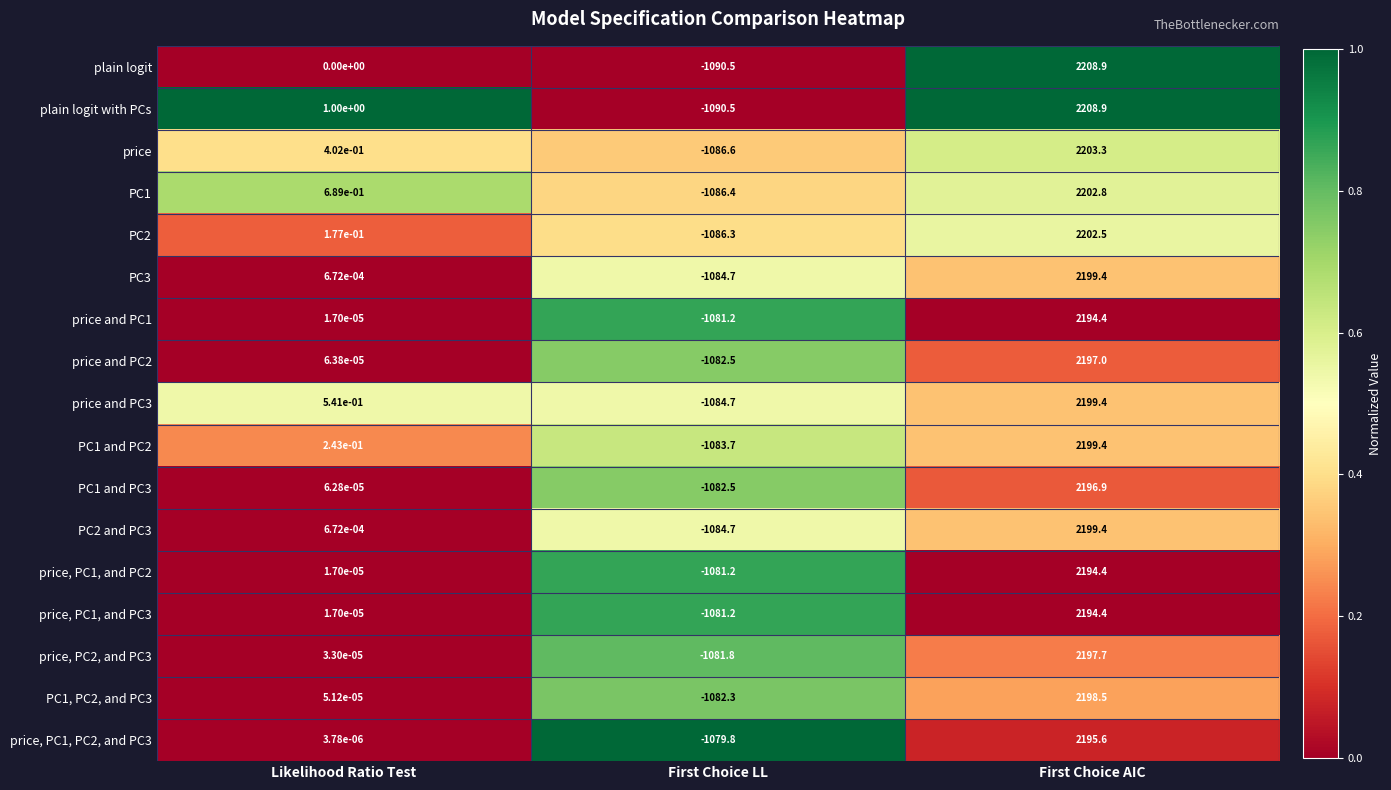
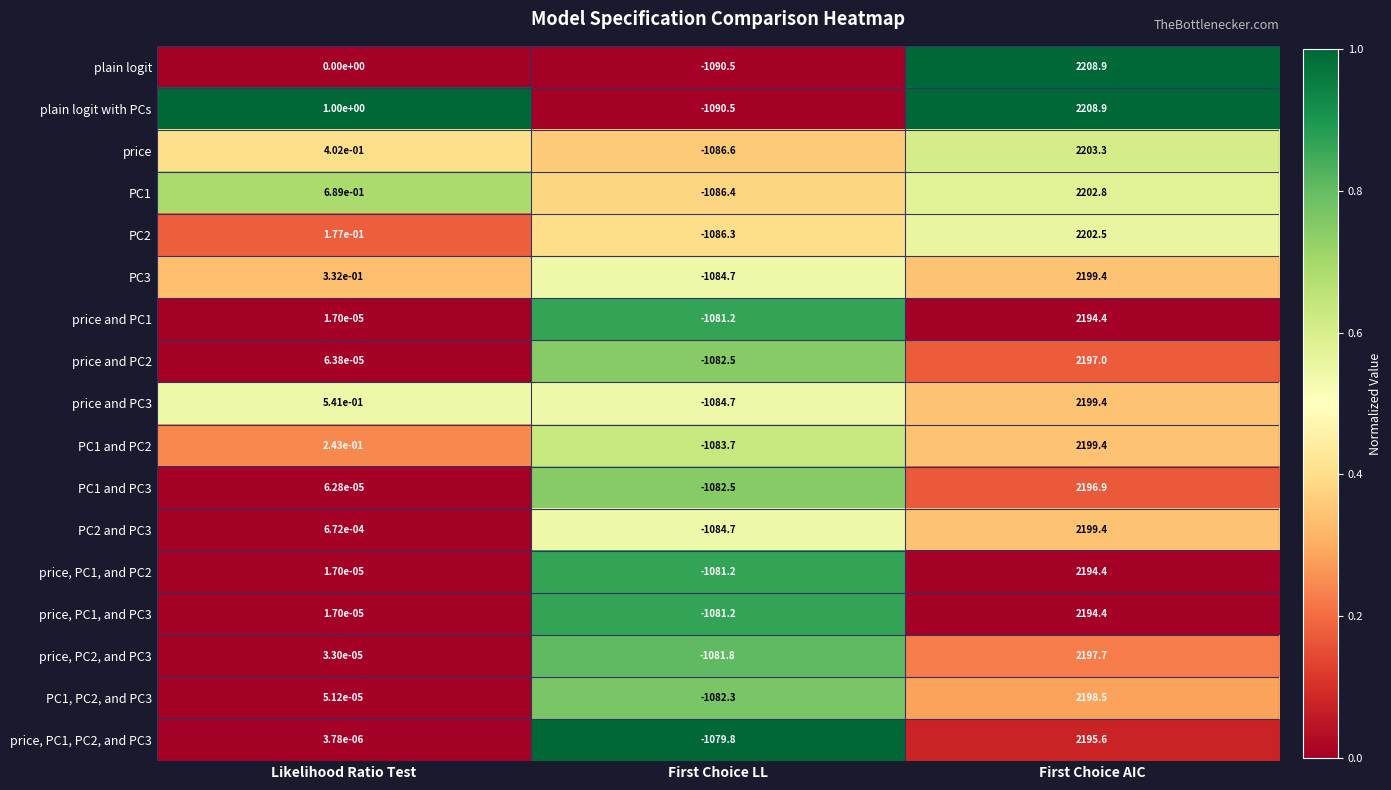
PC3, Likelihood Ratio Test: 6.72e-04 -> 3.32e-01
